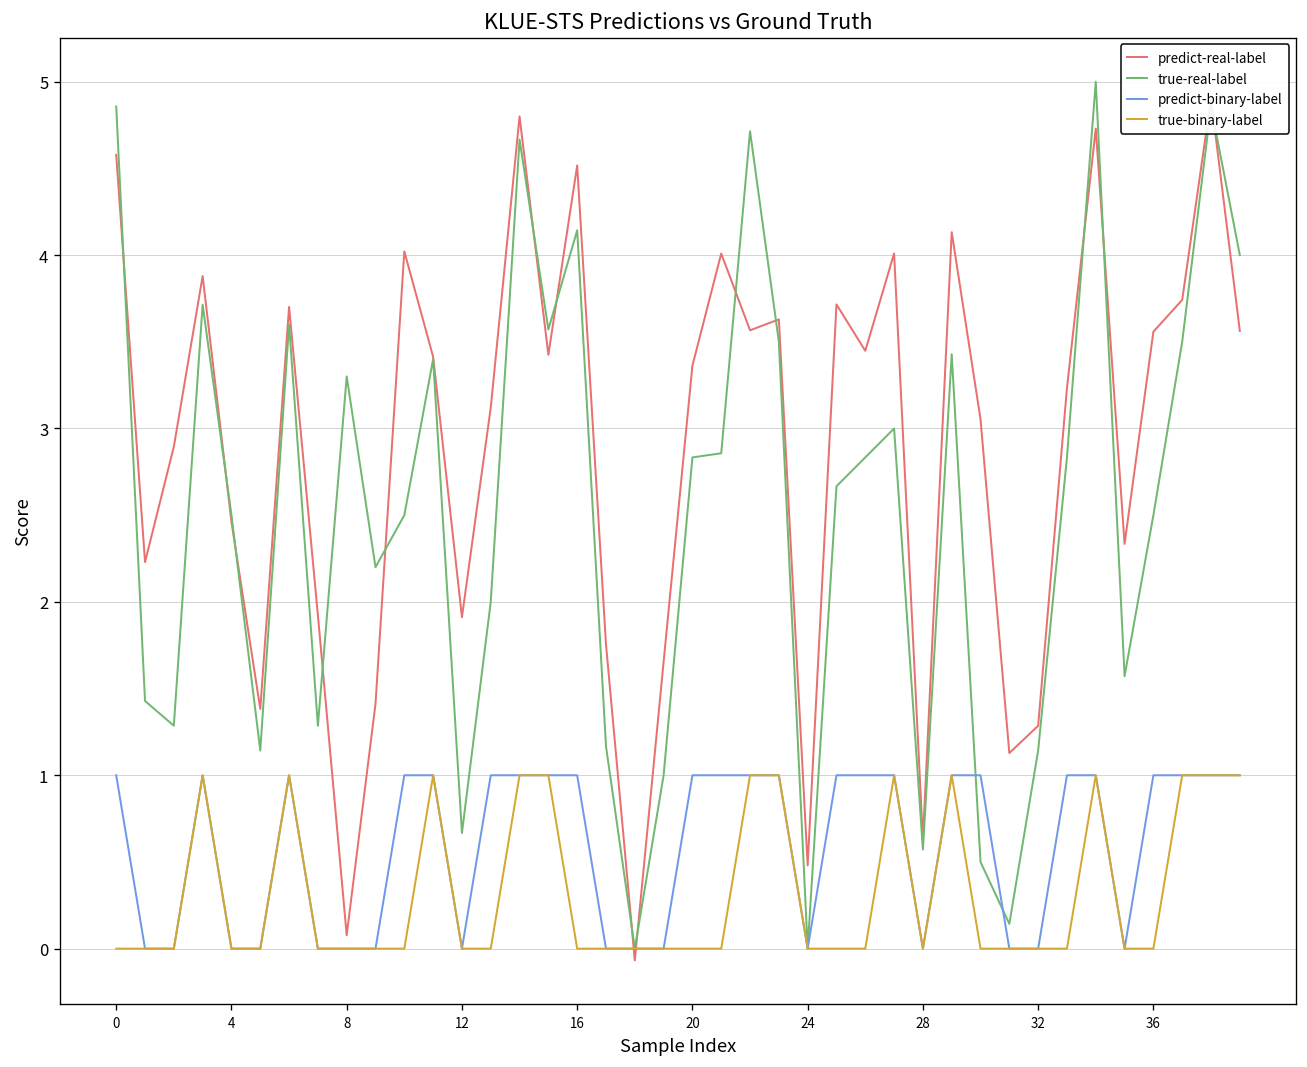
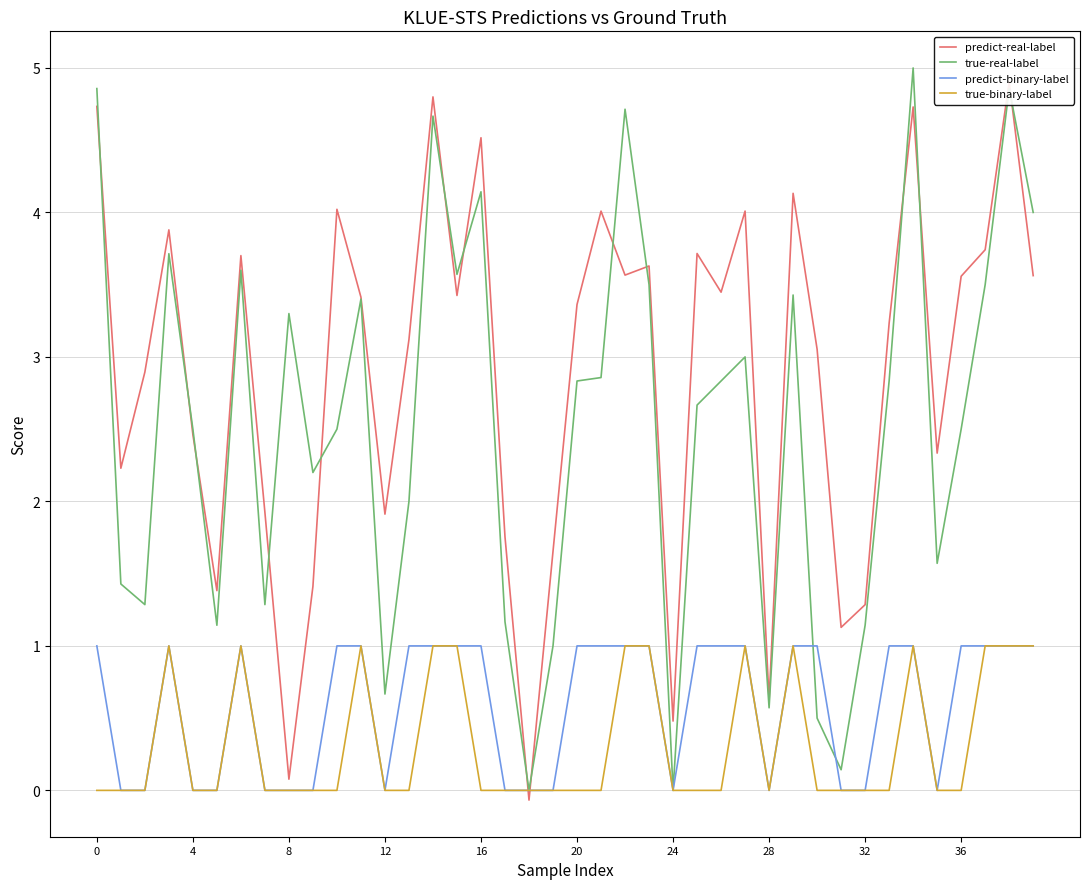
predict-real-label, 0: 4.58 -> 4.73
